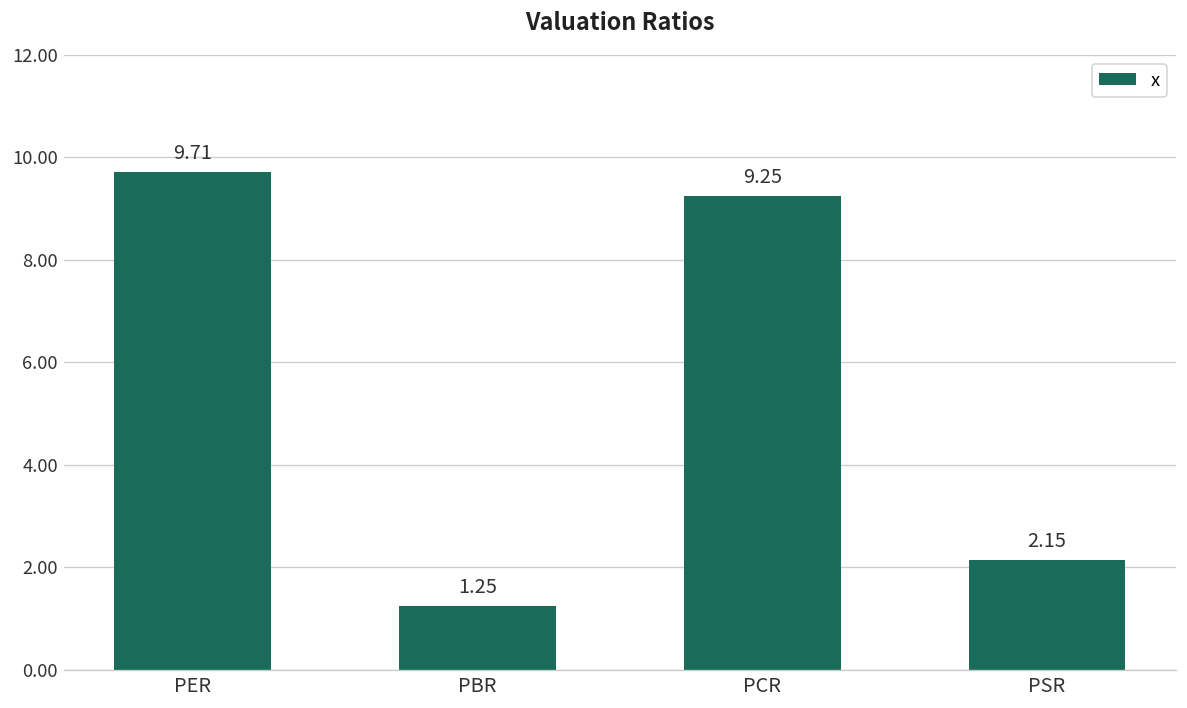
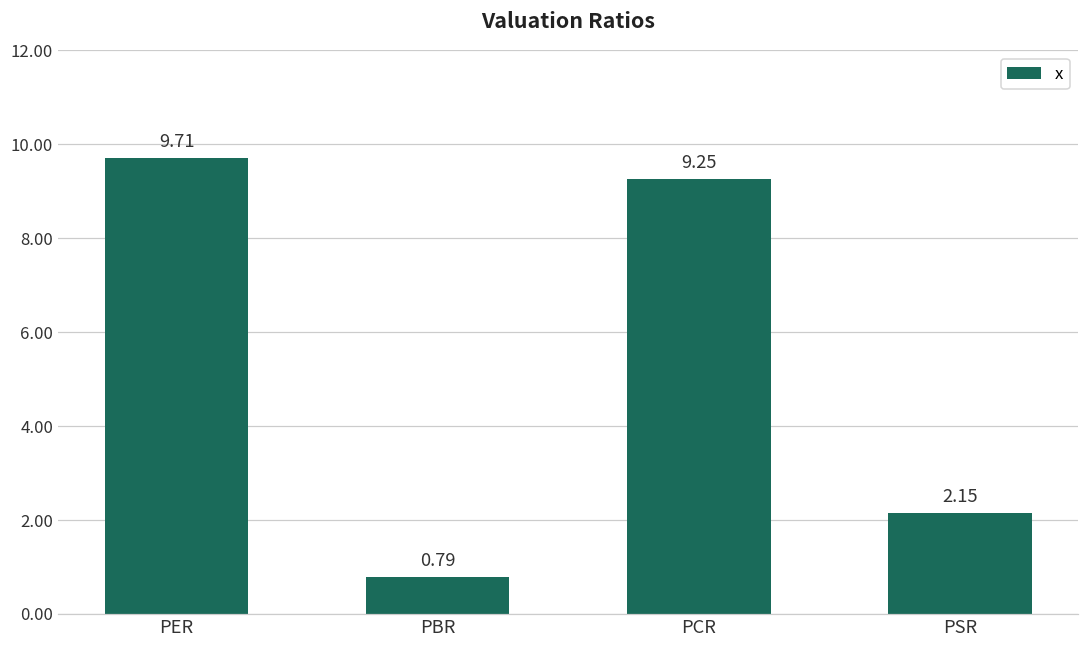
PBR: 1.25 -> 0.79
